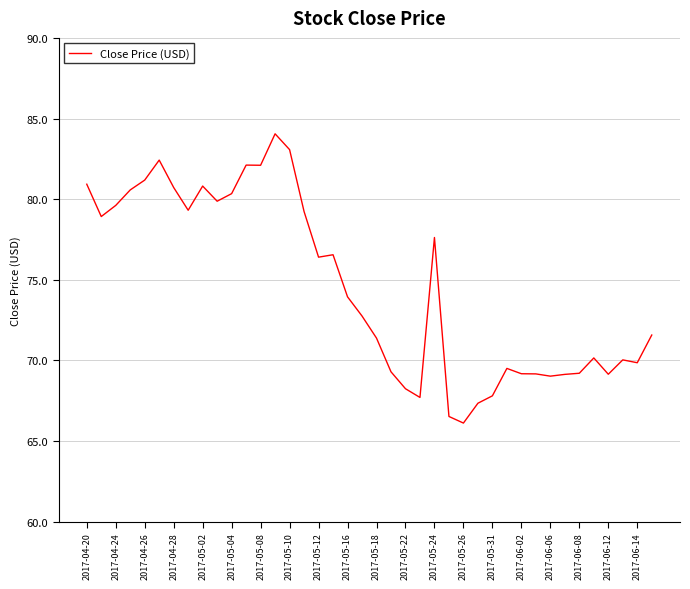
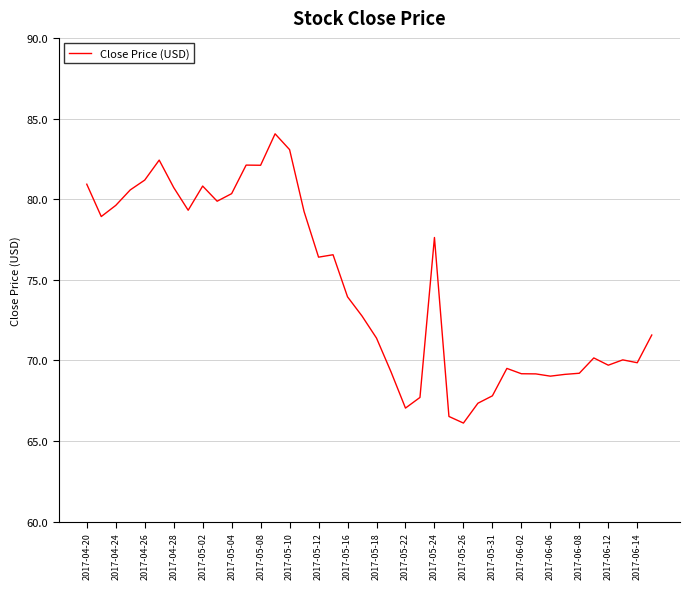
2017-05-22: 68.2 -> 67.0
2017-06-12: 69.1 -> 69.7
